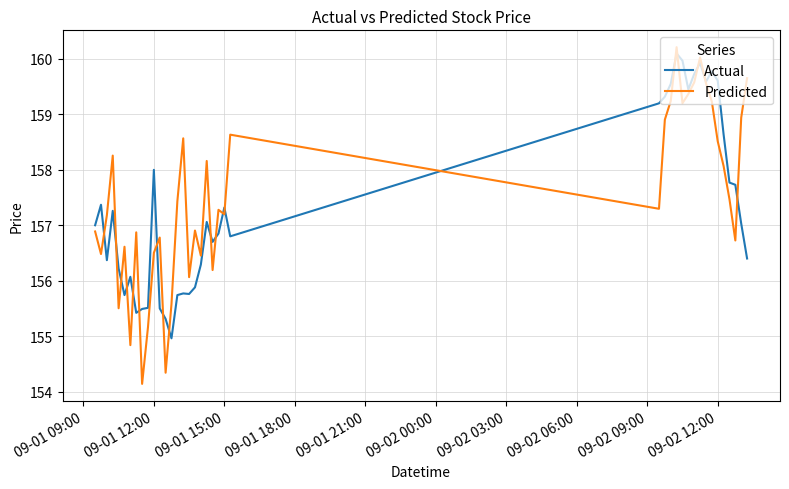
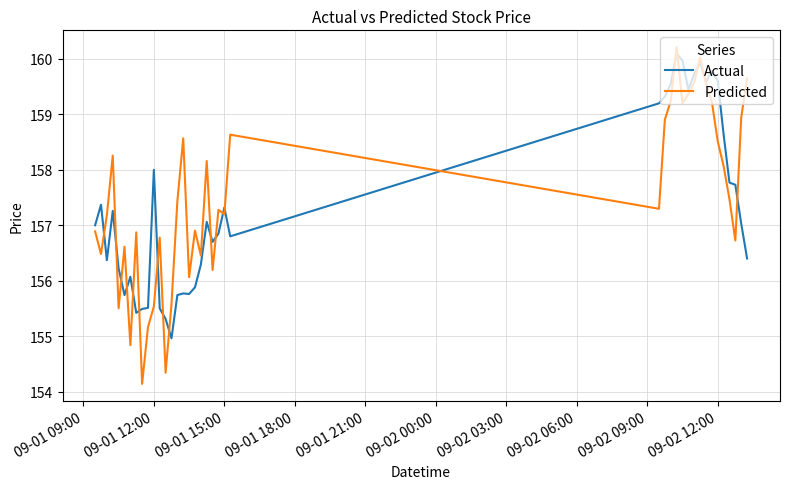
Predicted, 09-01 12:00: 156.5 -> 155.5
